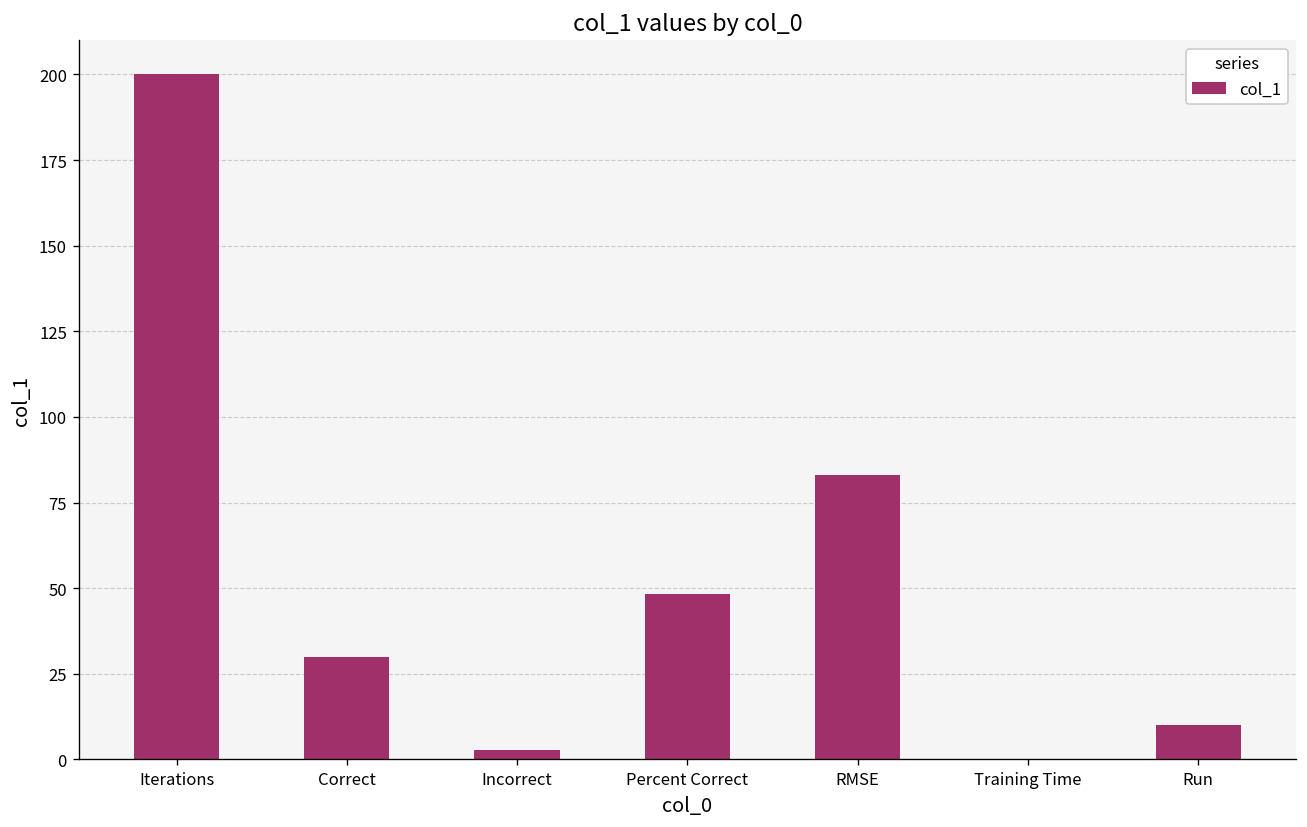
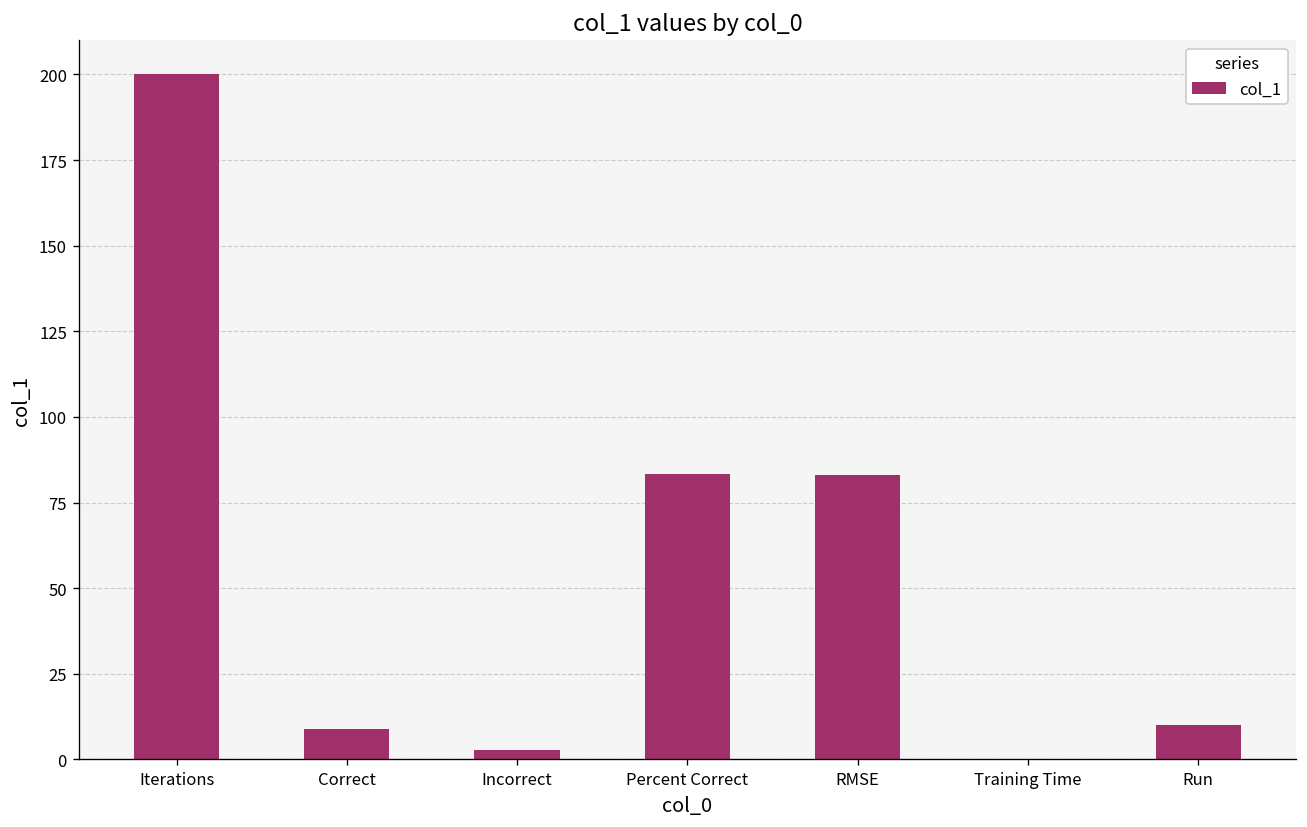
Correct: 30 -> 9
Percent Correct: 48 -> 83
